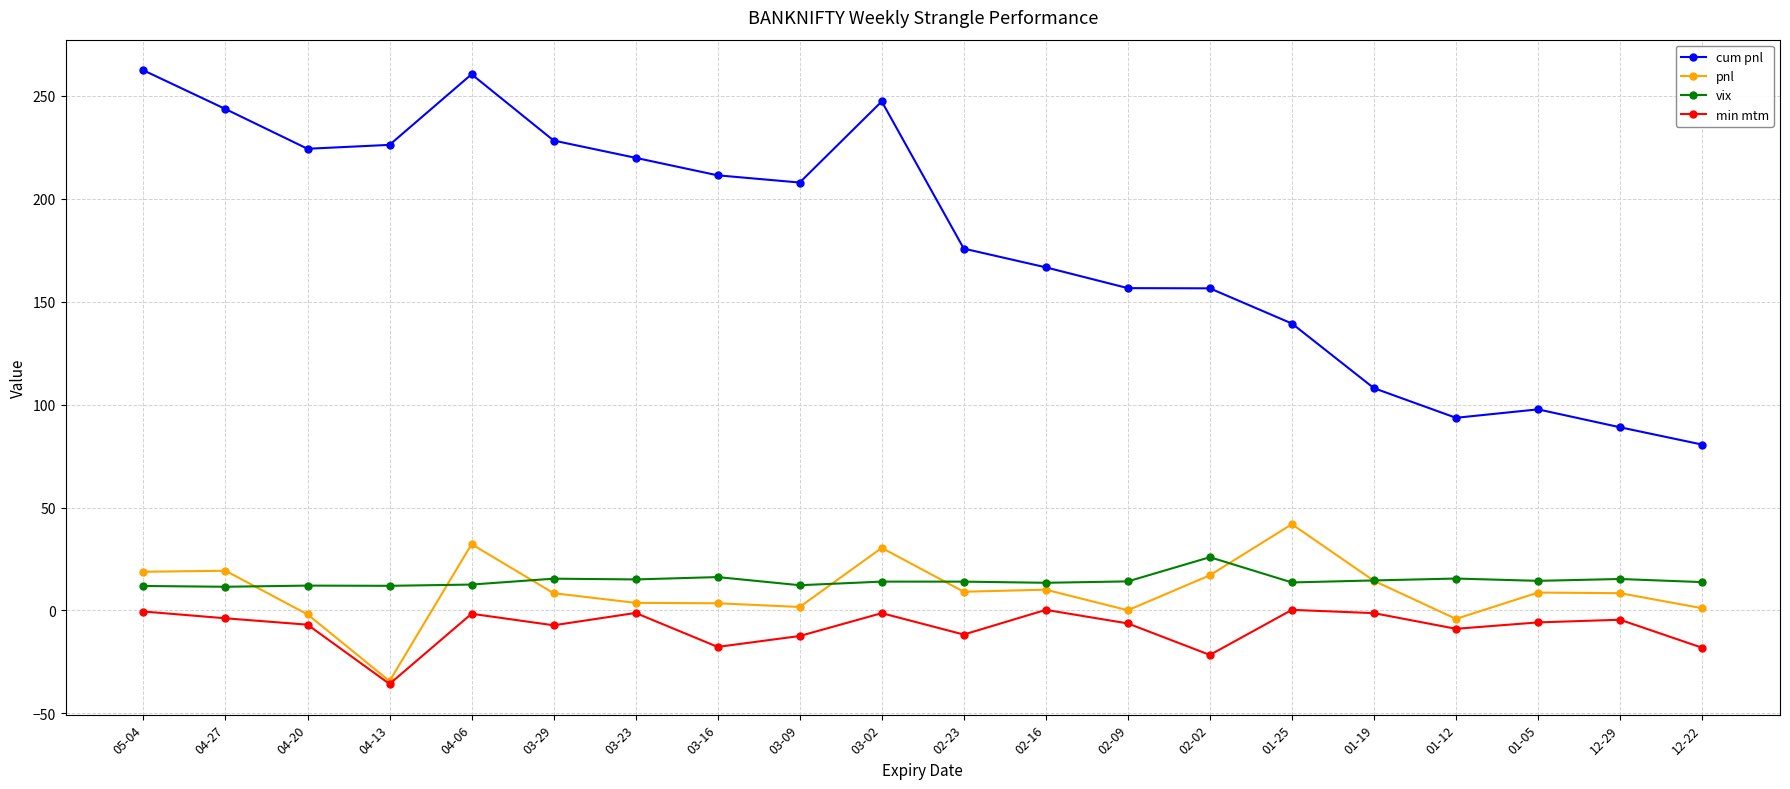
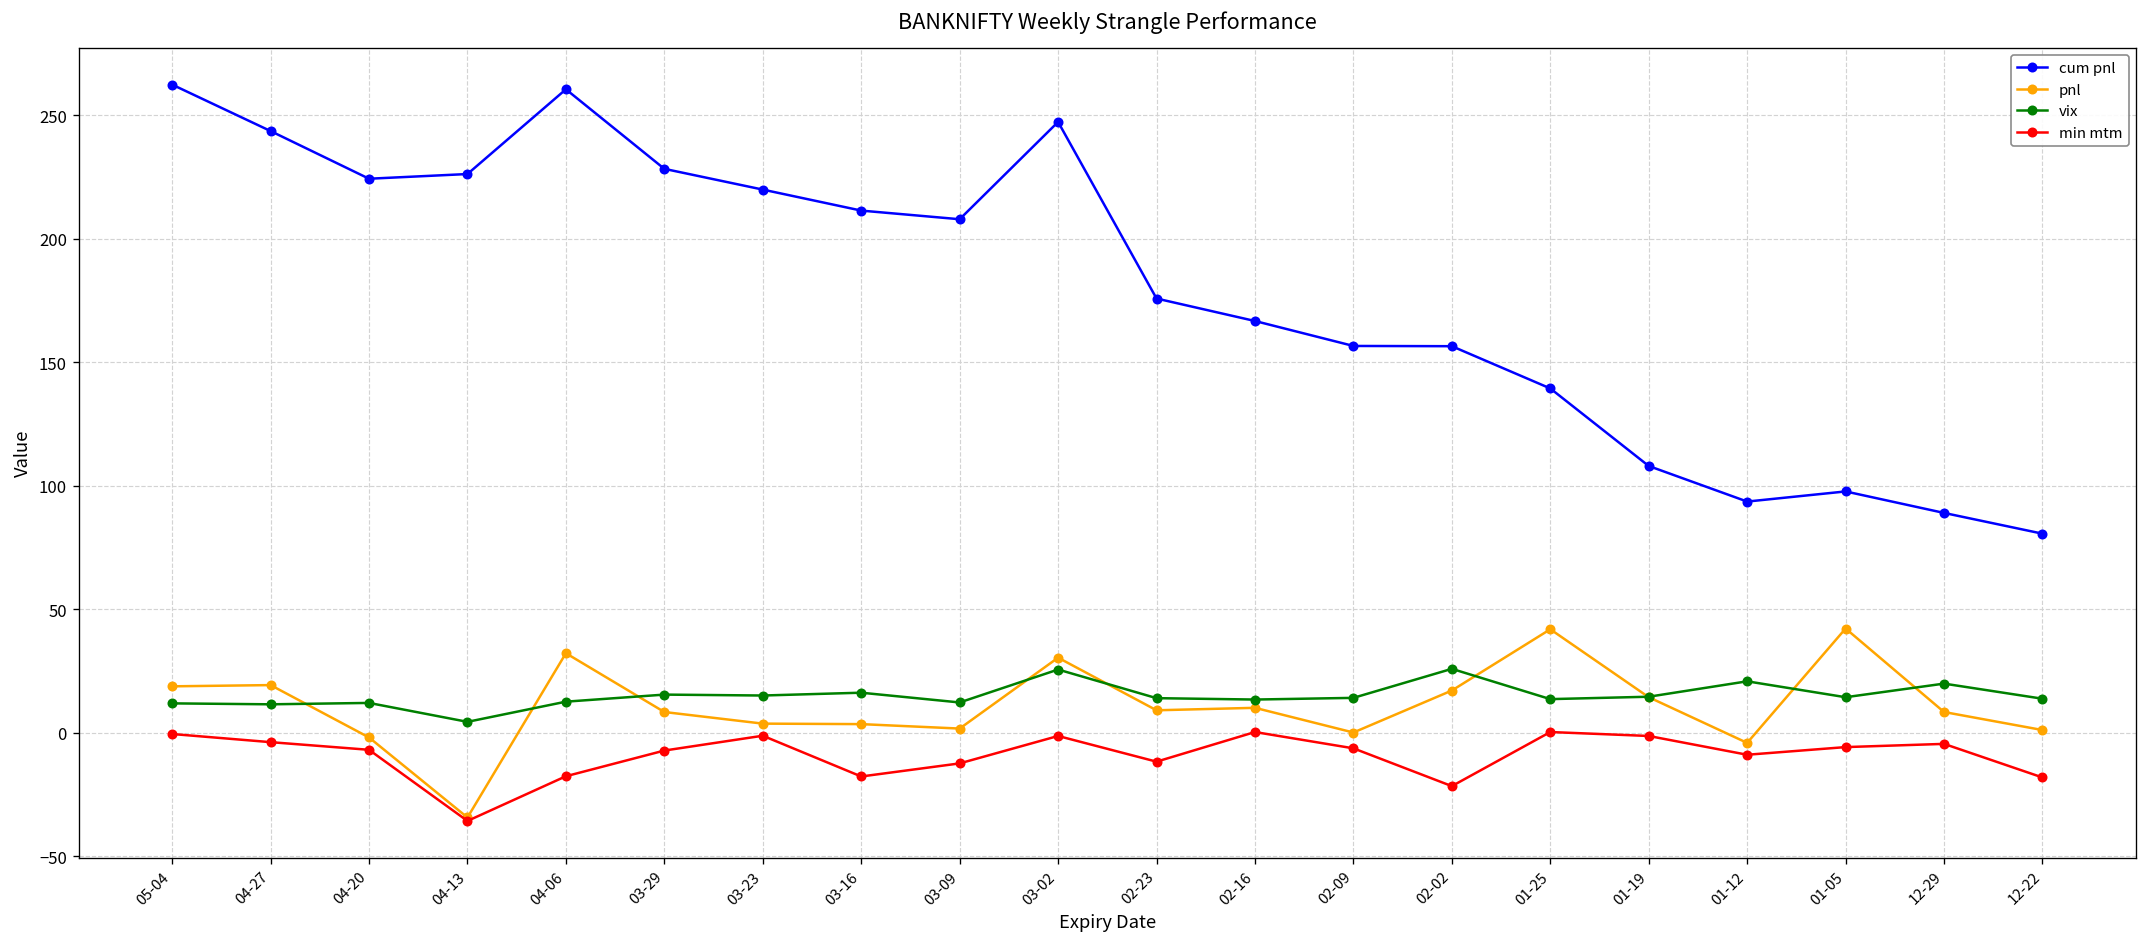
vix, 04-13: 12 -> 4
min mtm, 04-06: -2 -> -18
vix, 03-02: 14 -> 26
vix, 01-12: 16 -> 21
pnl, 01-05: 9 -> 42
vix, 12-29: 15 -> 20
